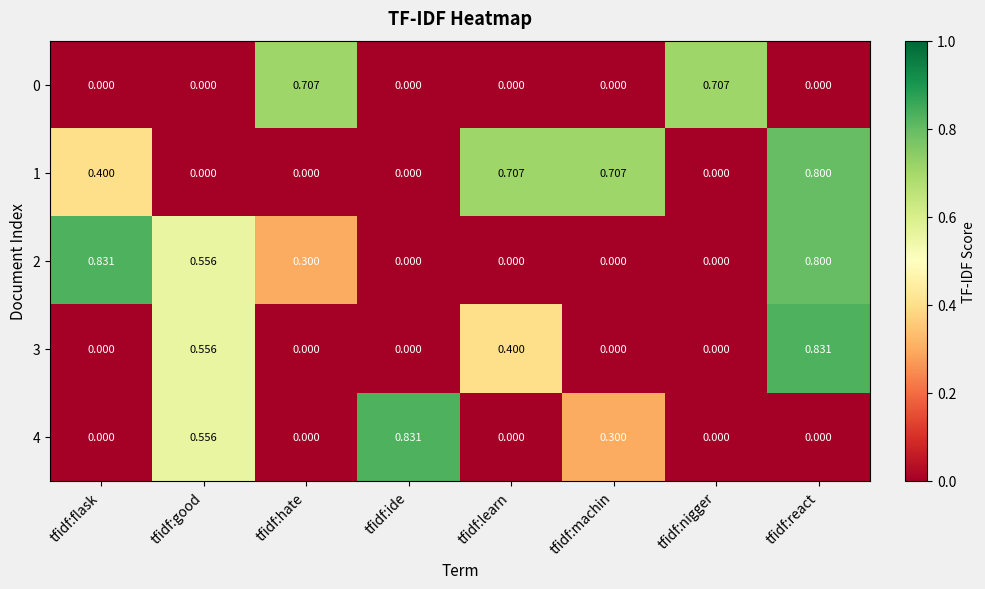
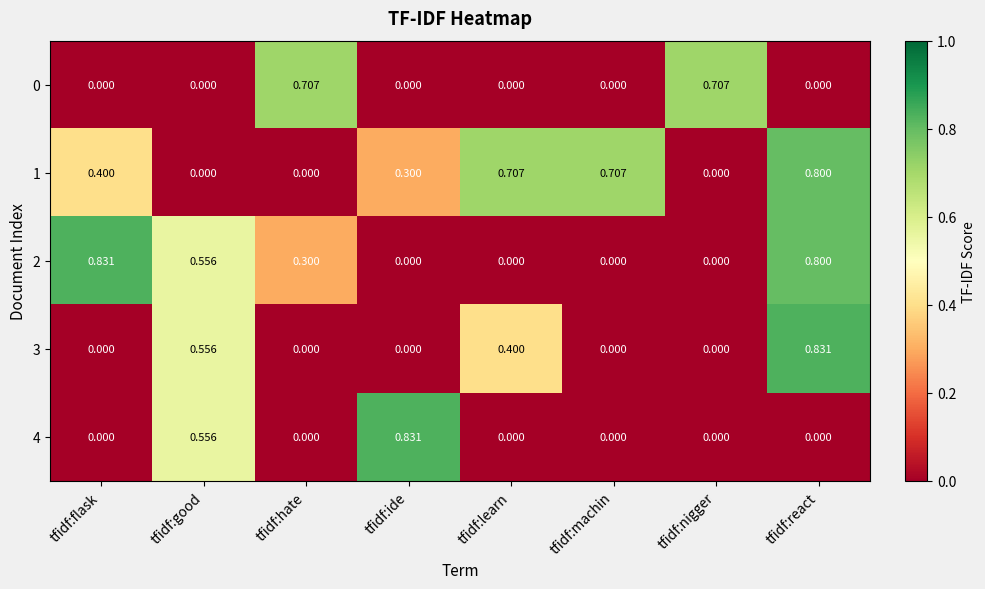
1, tfidf:ide: 0.000 -> 0.300
4, tfidf:machin: 0.300 -> 0.000
